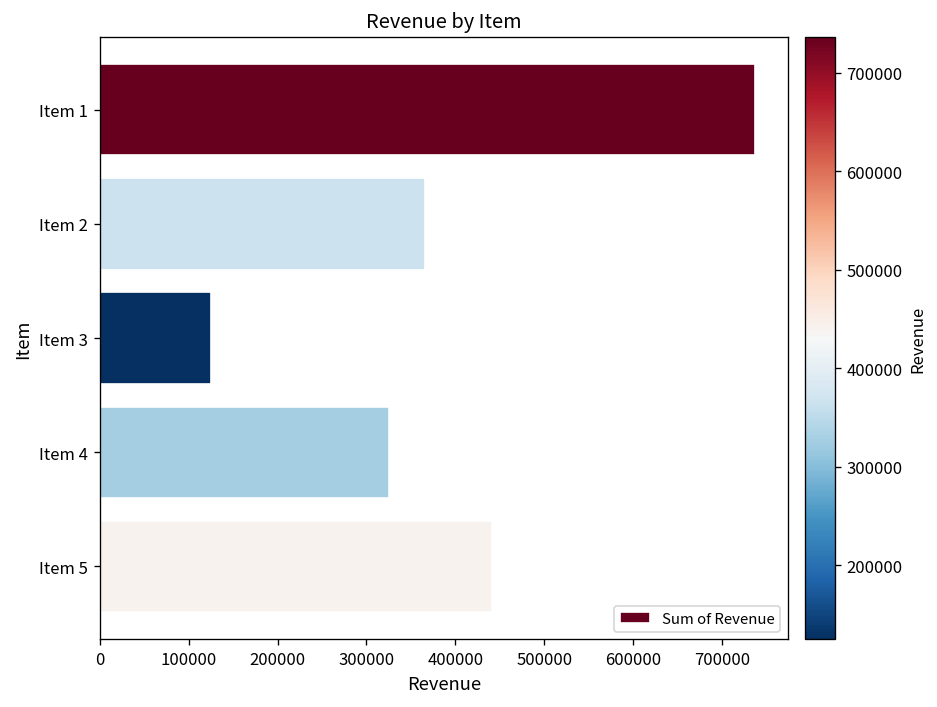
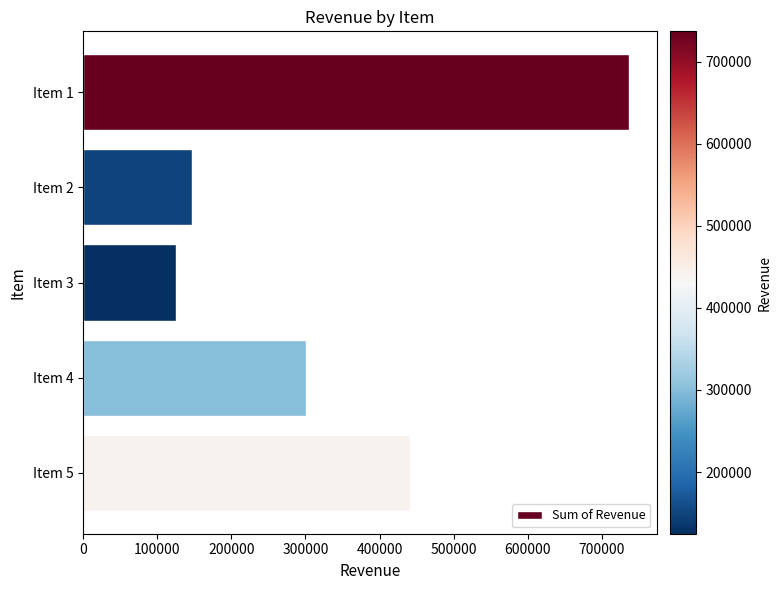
Item 2: 370000 -> 150000
Item 4: 330000 -> 300000
